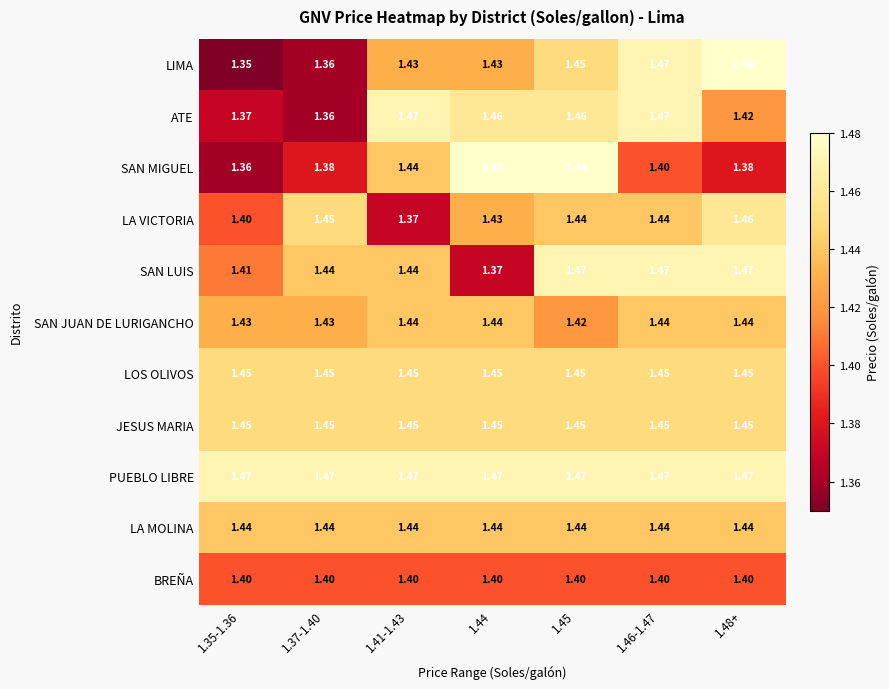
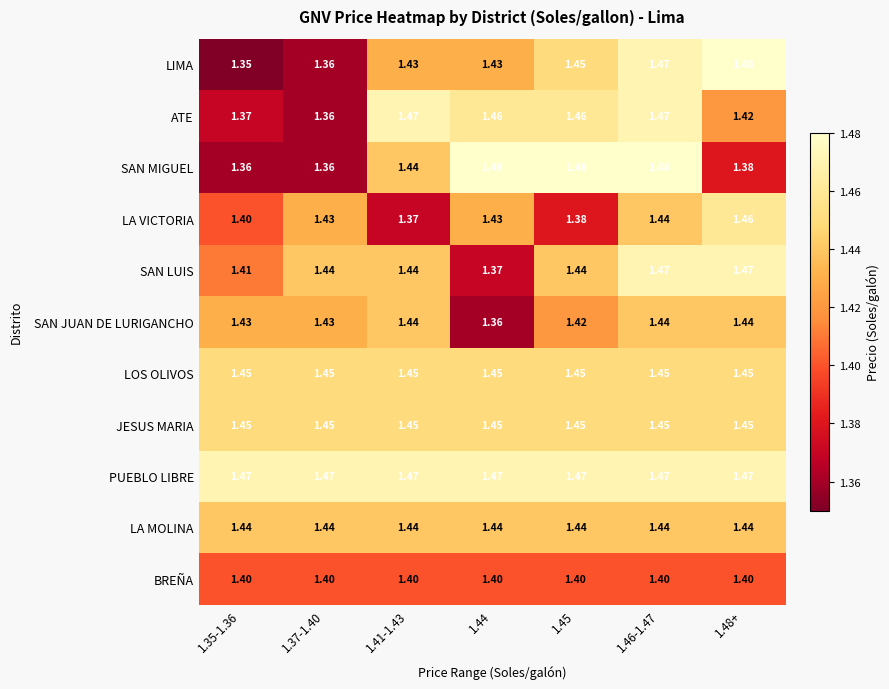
SAN MIGUEL, 1.37-1.40: 1.38 -> 1.36
SAN MIGUEL, 1.46-1.47: 1.40 -> 1.48
LA VICTORIA, 1.37-1.40: 1.45 -> 1.43
LA VICTORIA, 1.45: 1.44 -> 1.38
SAN LUIS, 1.45: 1.47 -> 1.44
SAN JUAN DE LURIGANCHO, 1.44: 1.44 -> 1.36
